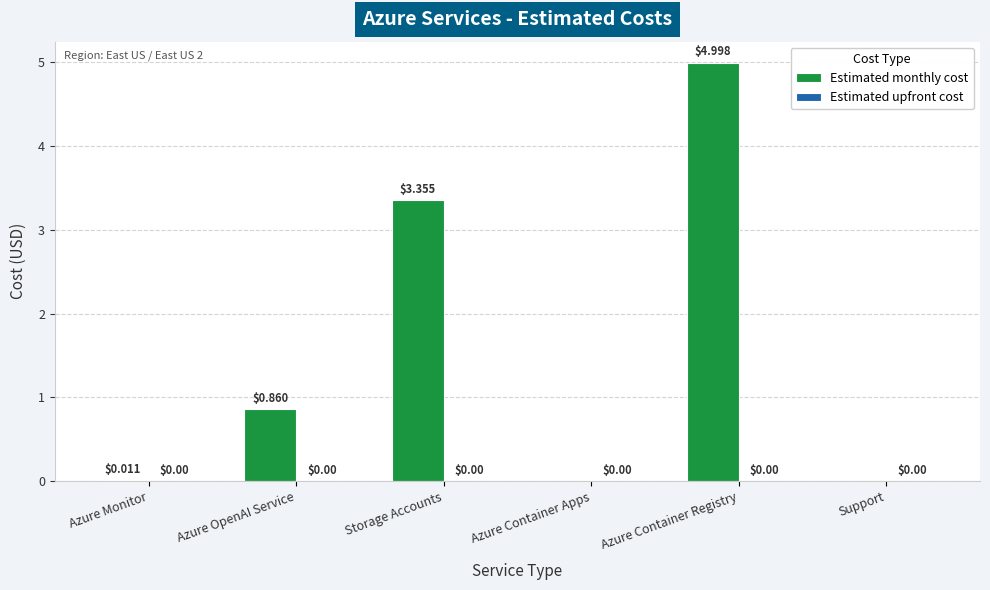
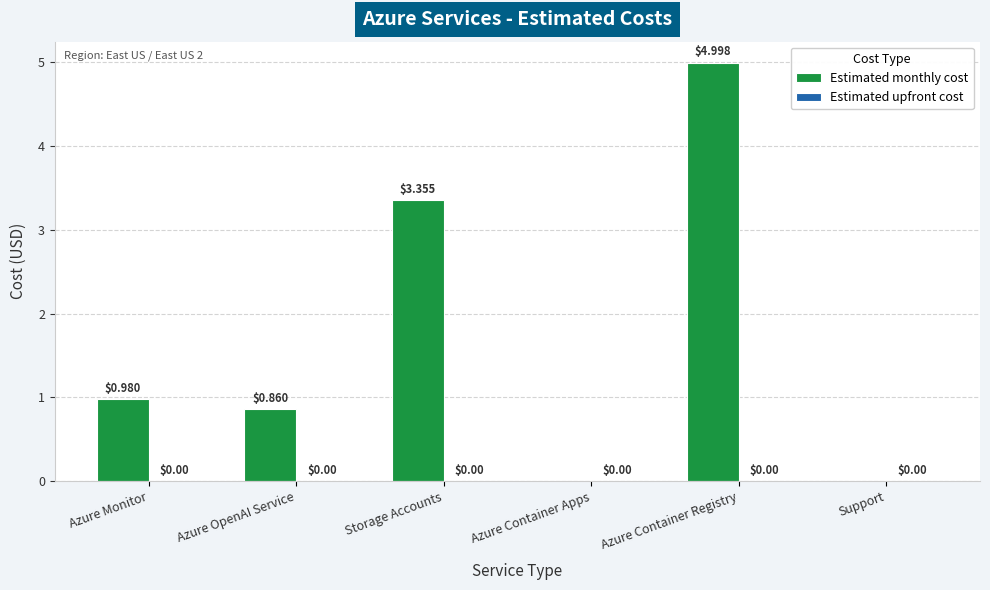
Estimated monthly cost, Azure Monitor: $0.011 -> $0.980
